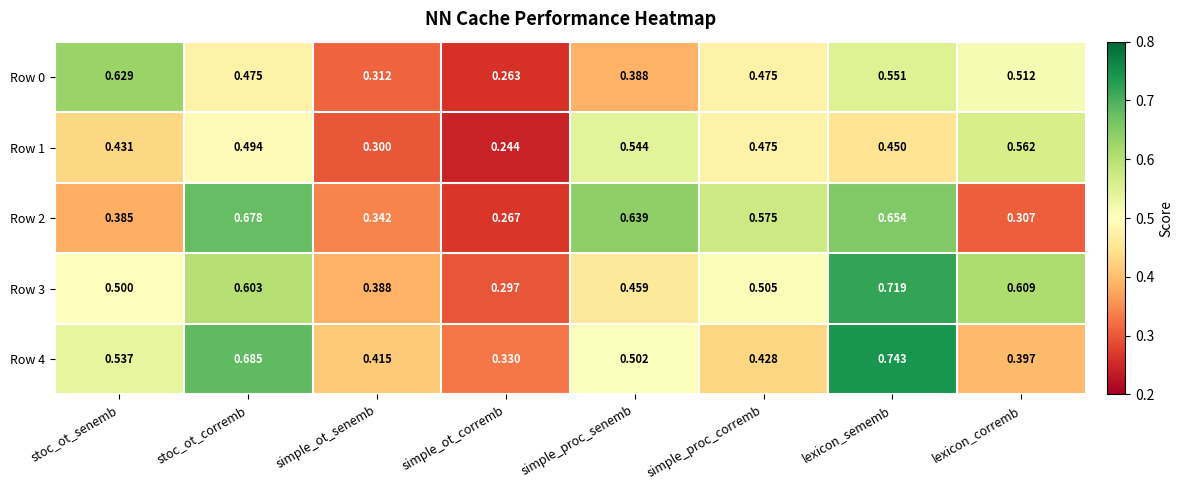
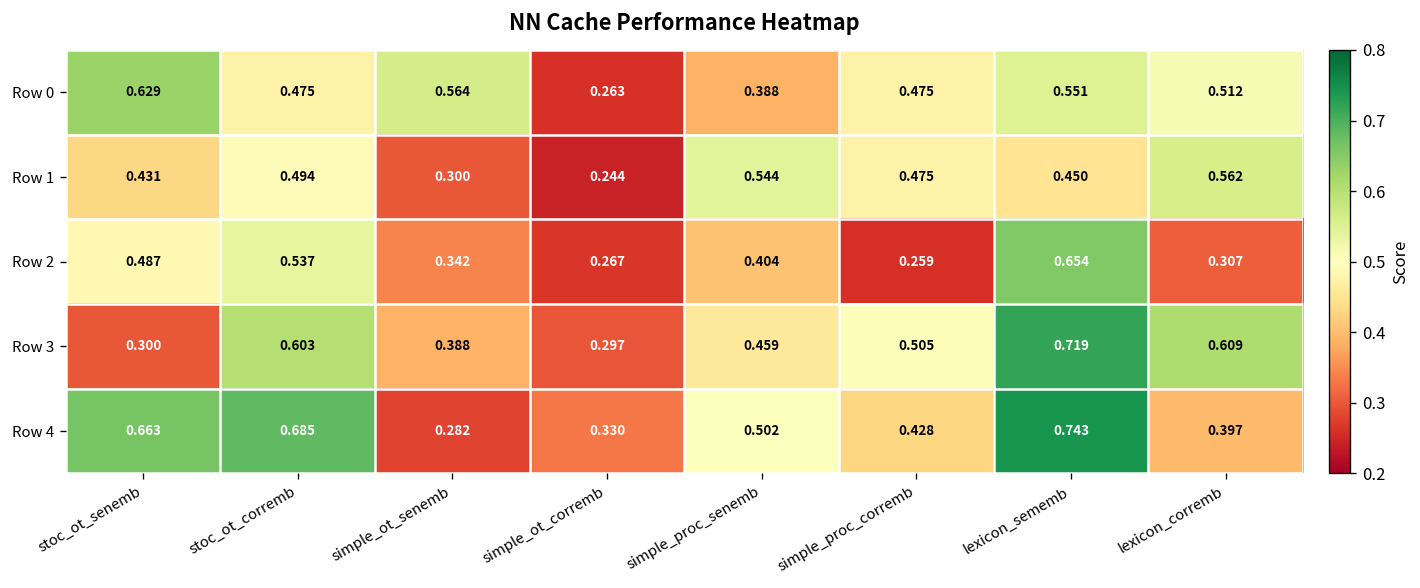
Row 0, simple_ot_senemb: 0.312 -> 0.564
Row 2, stoc_ot_senemb: 0.385 -> 0.487
Row 2, stoc_ot_corremb: 0.678 -> 0.537
Row 2, simple_proc_senemb: 0.639 -> 0.404
Row 2, simple_proc_corremb: 0.575 -> 0.259
Row 3, stoc_ot_senemb: 0.500 -> 0.300
Row 4, stoc_ot_senemb: 0.537 -> 0.663
Row 4, simple_ot_senemb: 0.415 -> 0.282
